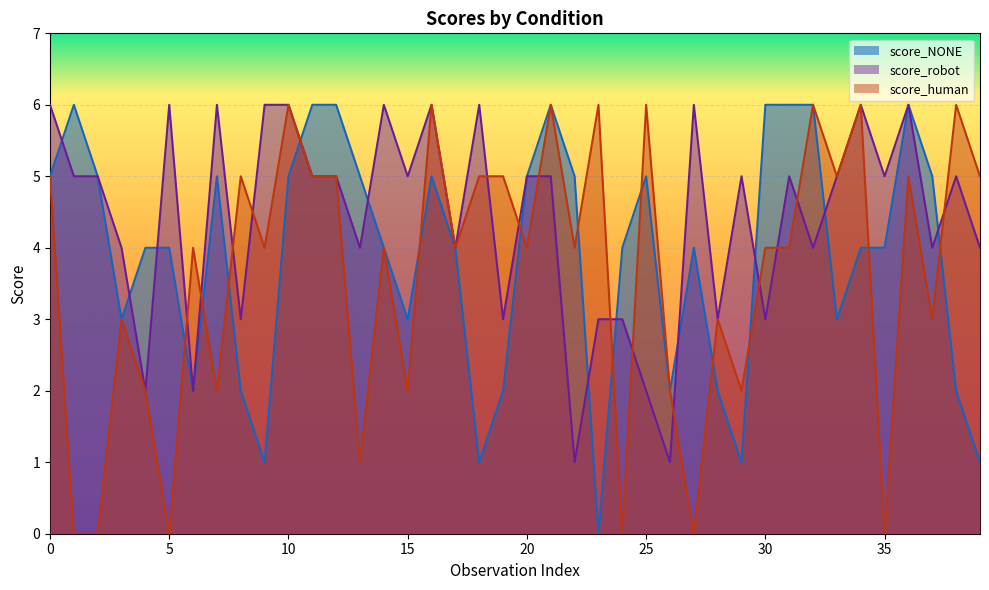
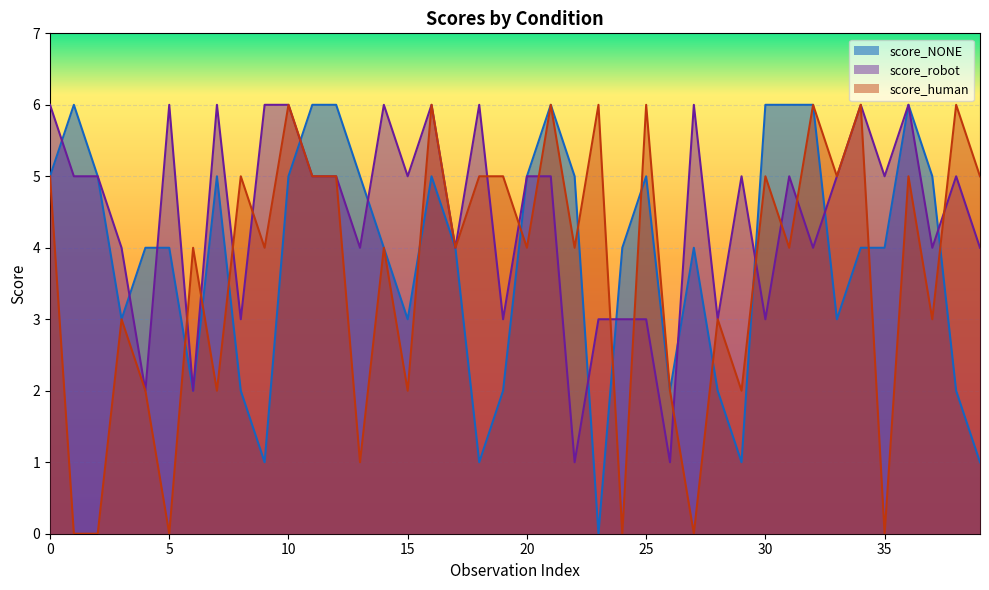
score_robot, 25: 2 -> 3
score_human, 30: 4 -> 5
